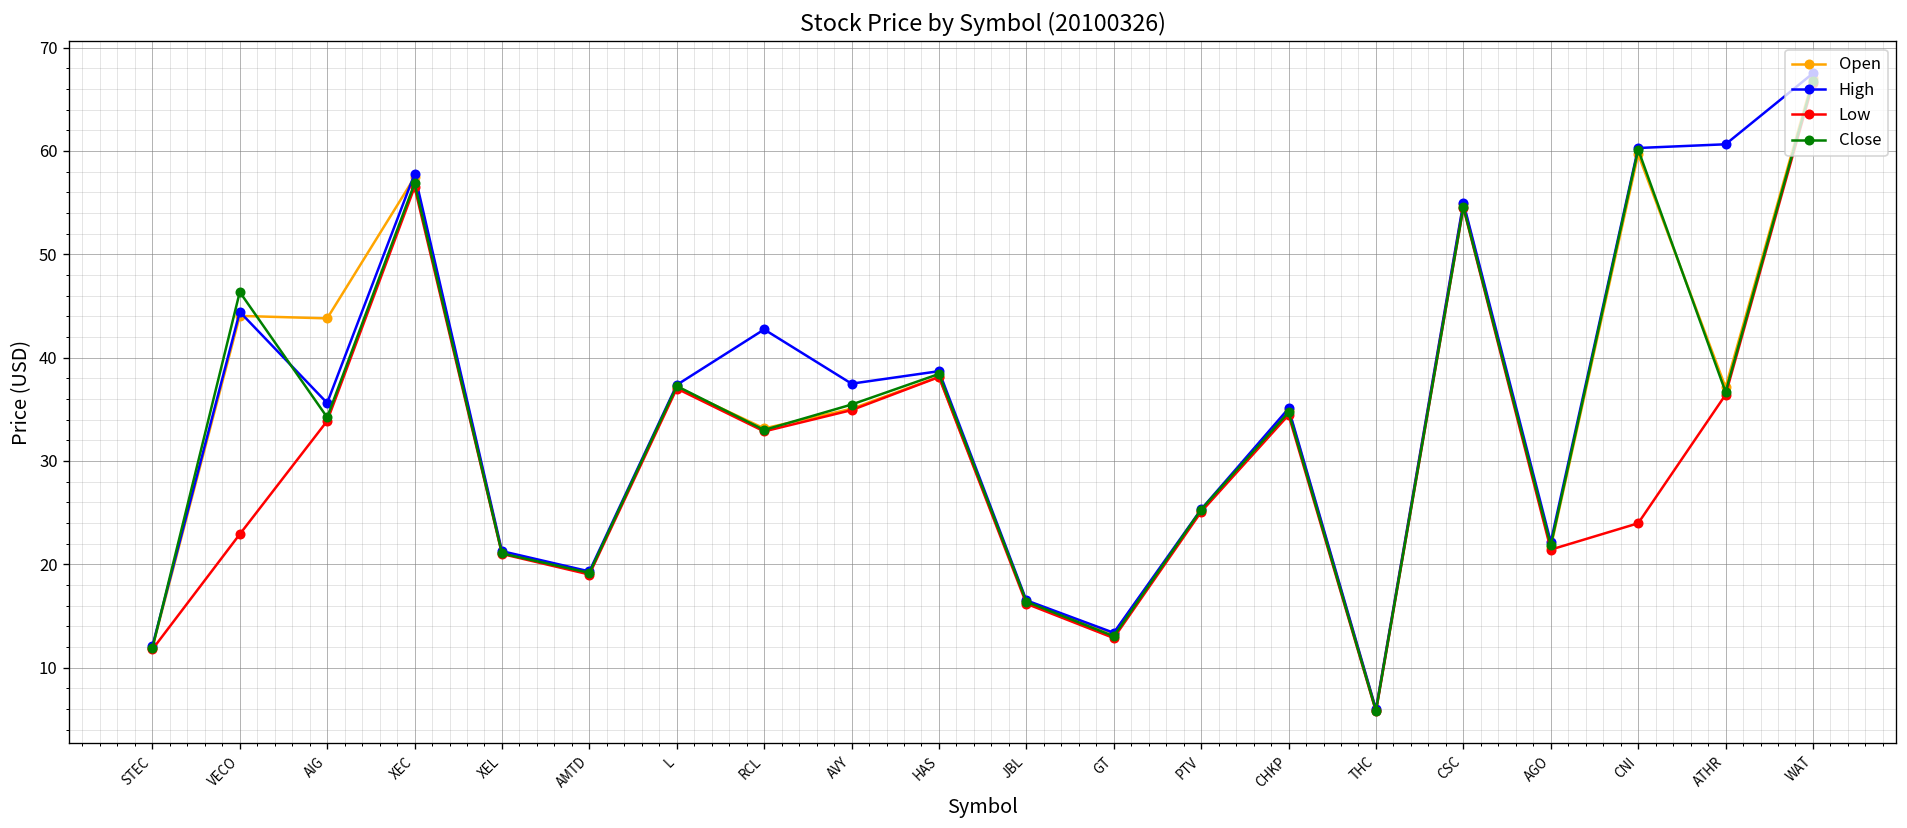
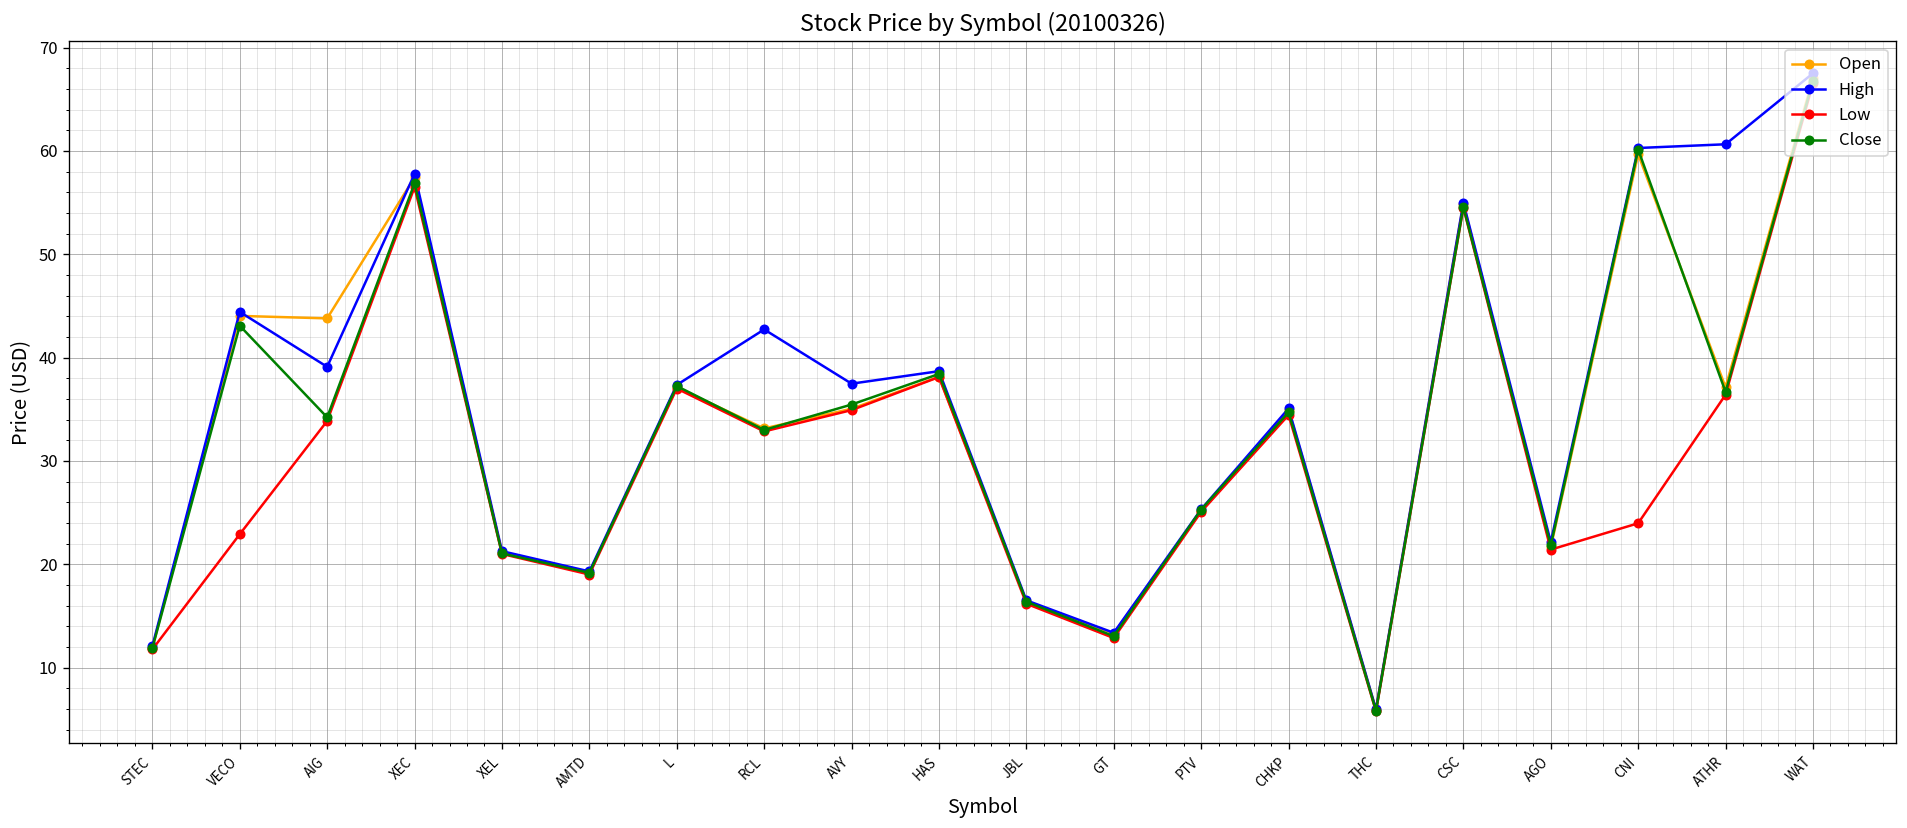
Close, VECO: 46 -> 43
High, AIG: 36 -> 39
